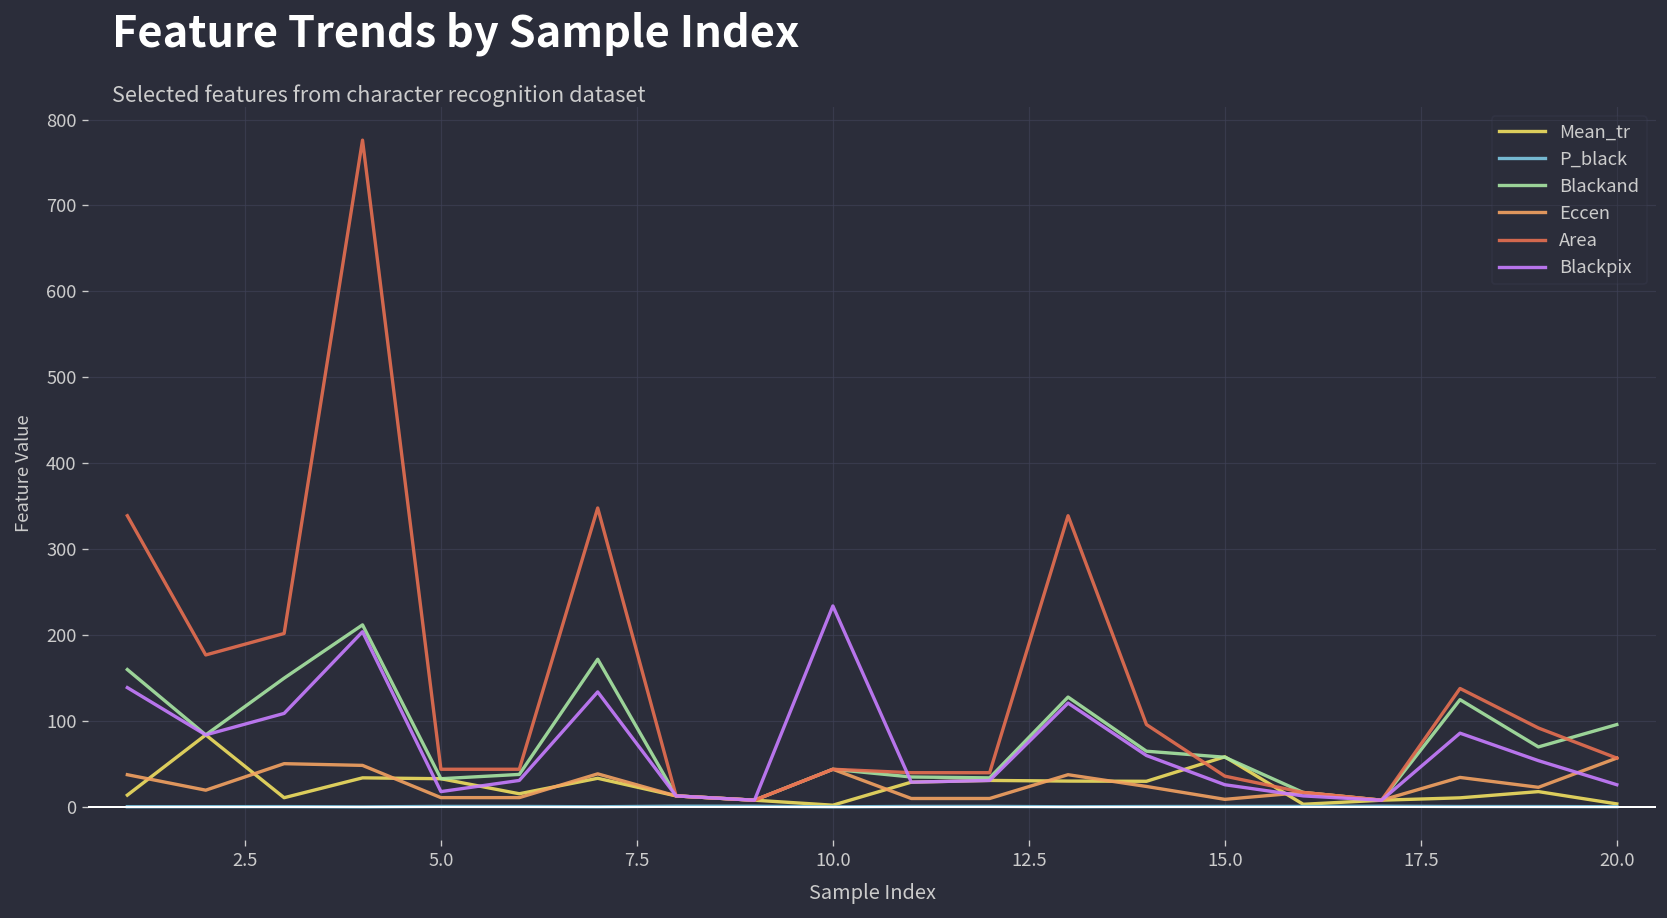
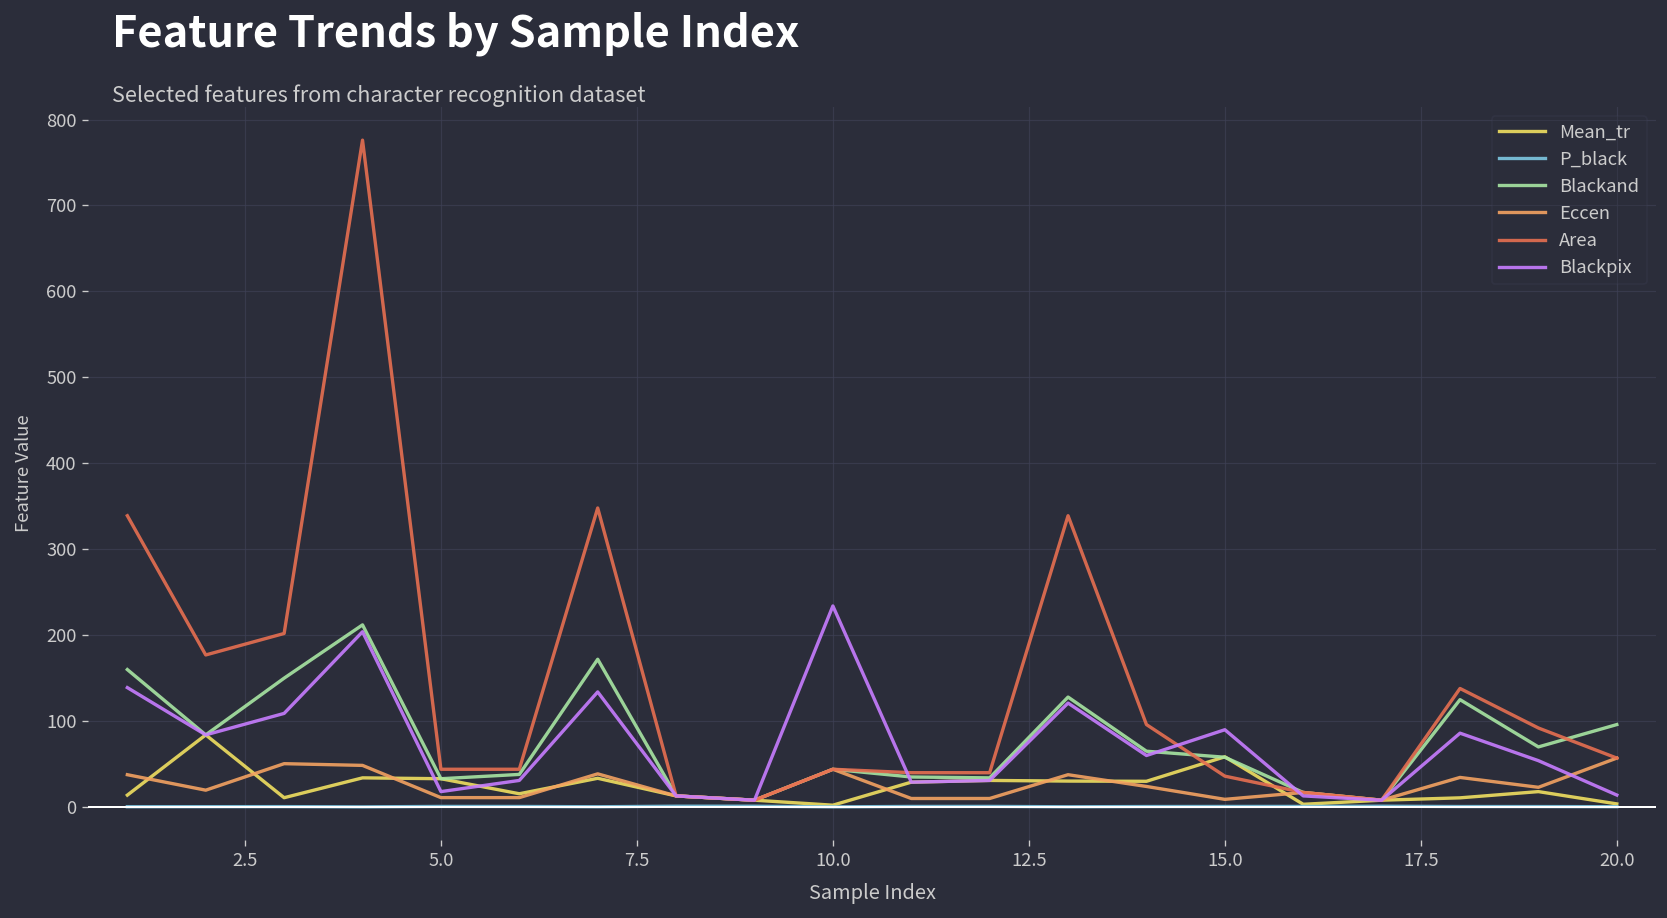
Blackpix, 15.0: 30 -> 90
Blackpix, 20.0: 30 -> 10
